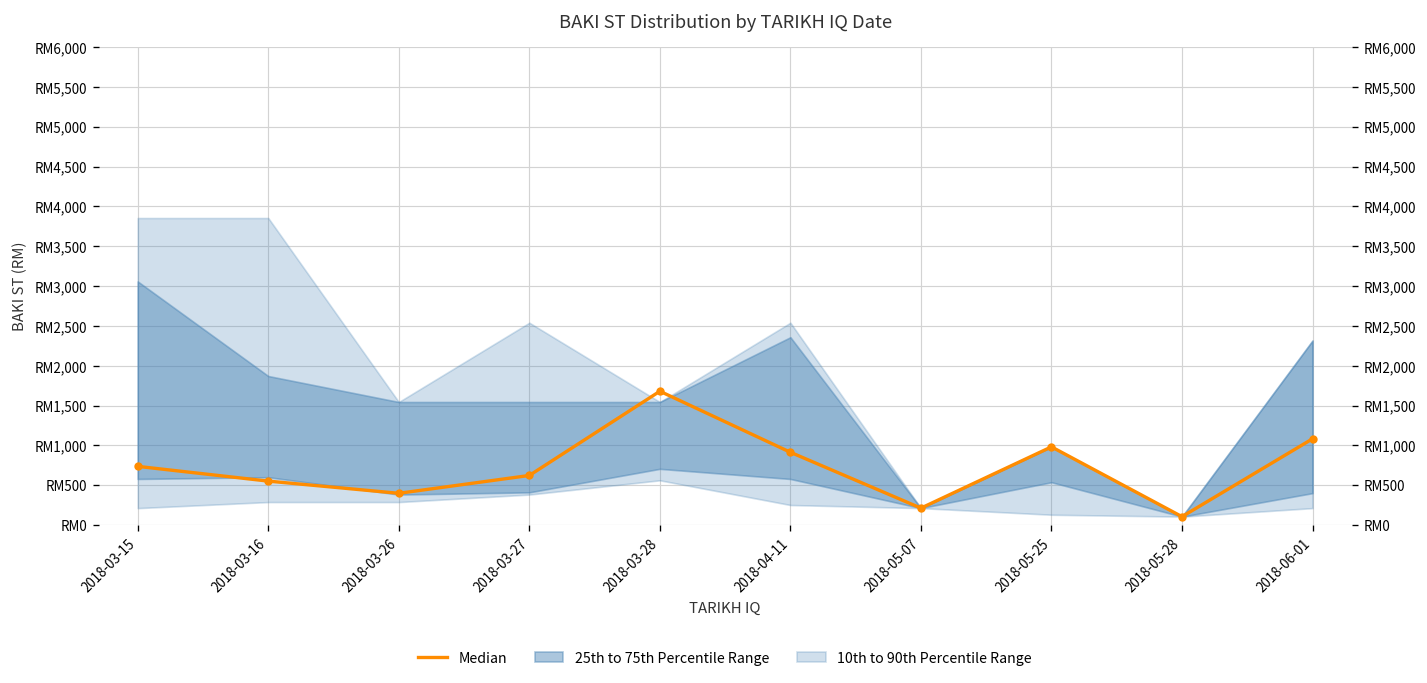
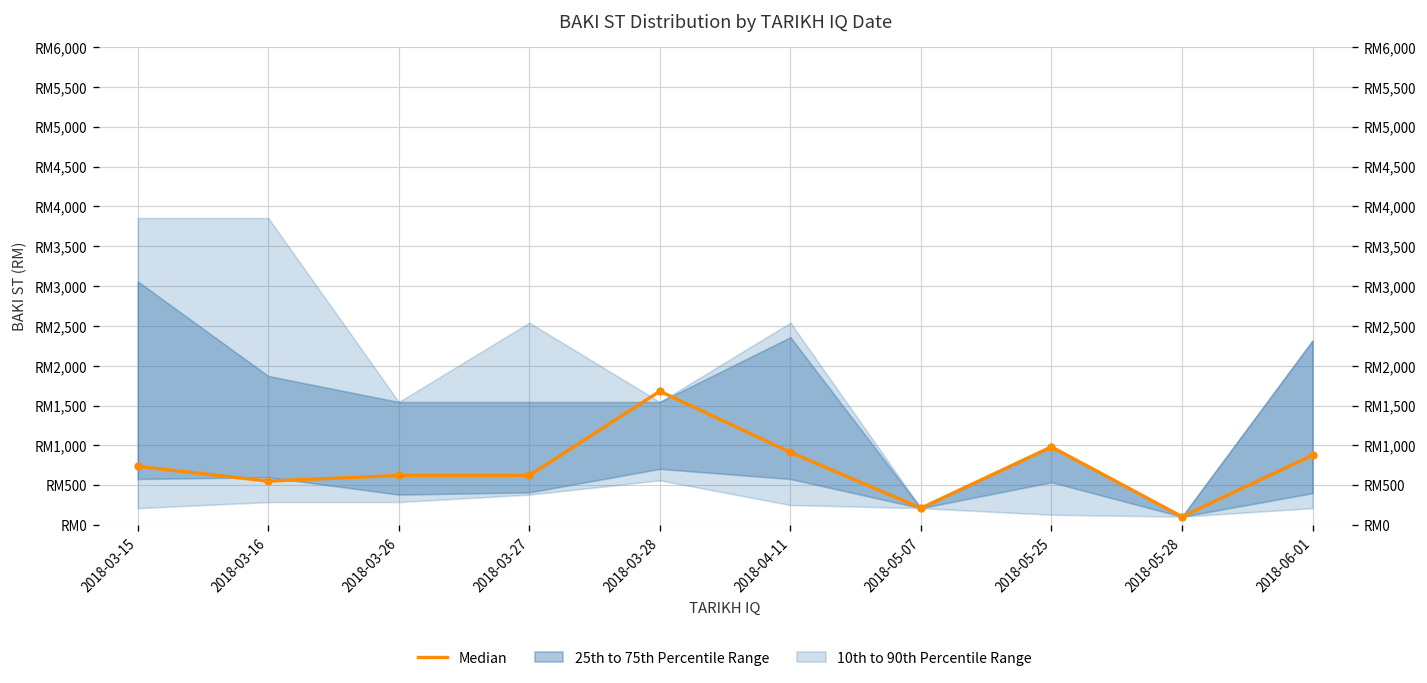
Median, 2018-03-26: RM400 -> RM600
Median, 2018-06-01: RM1,100 -> RM900
